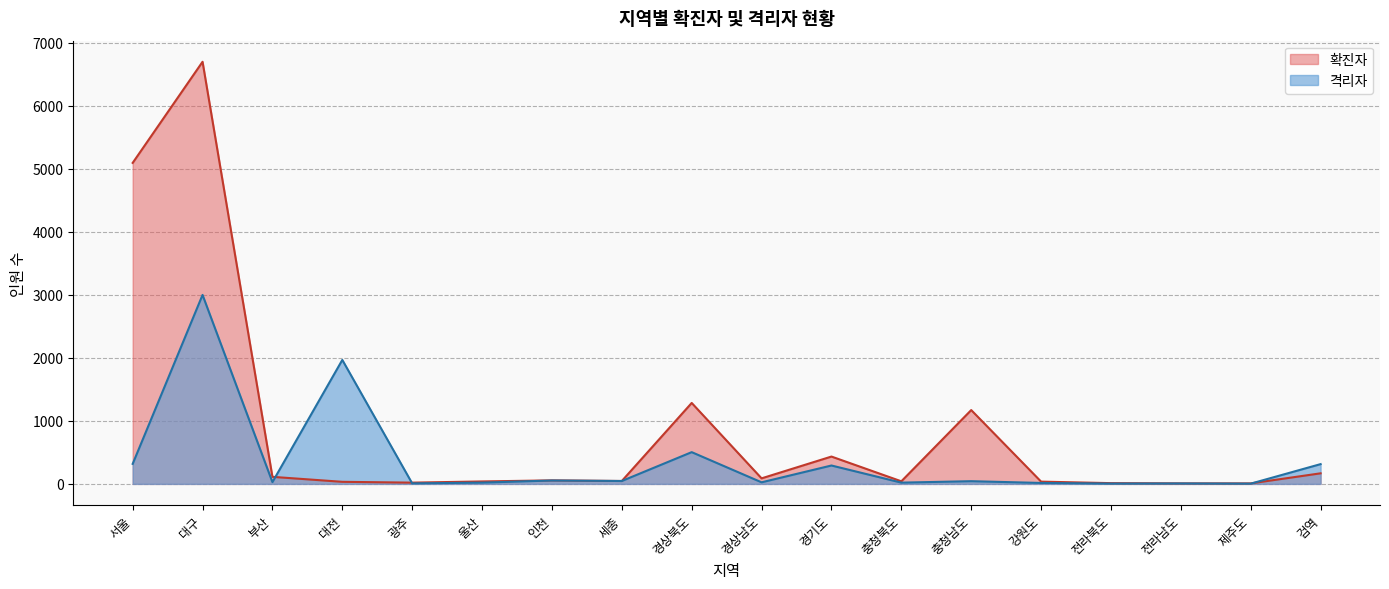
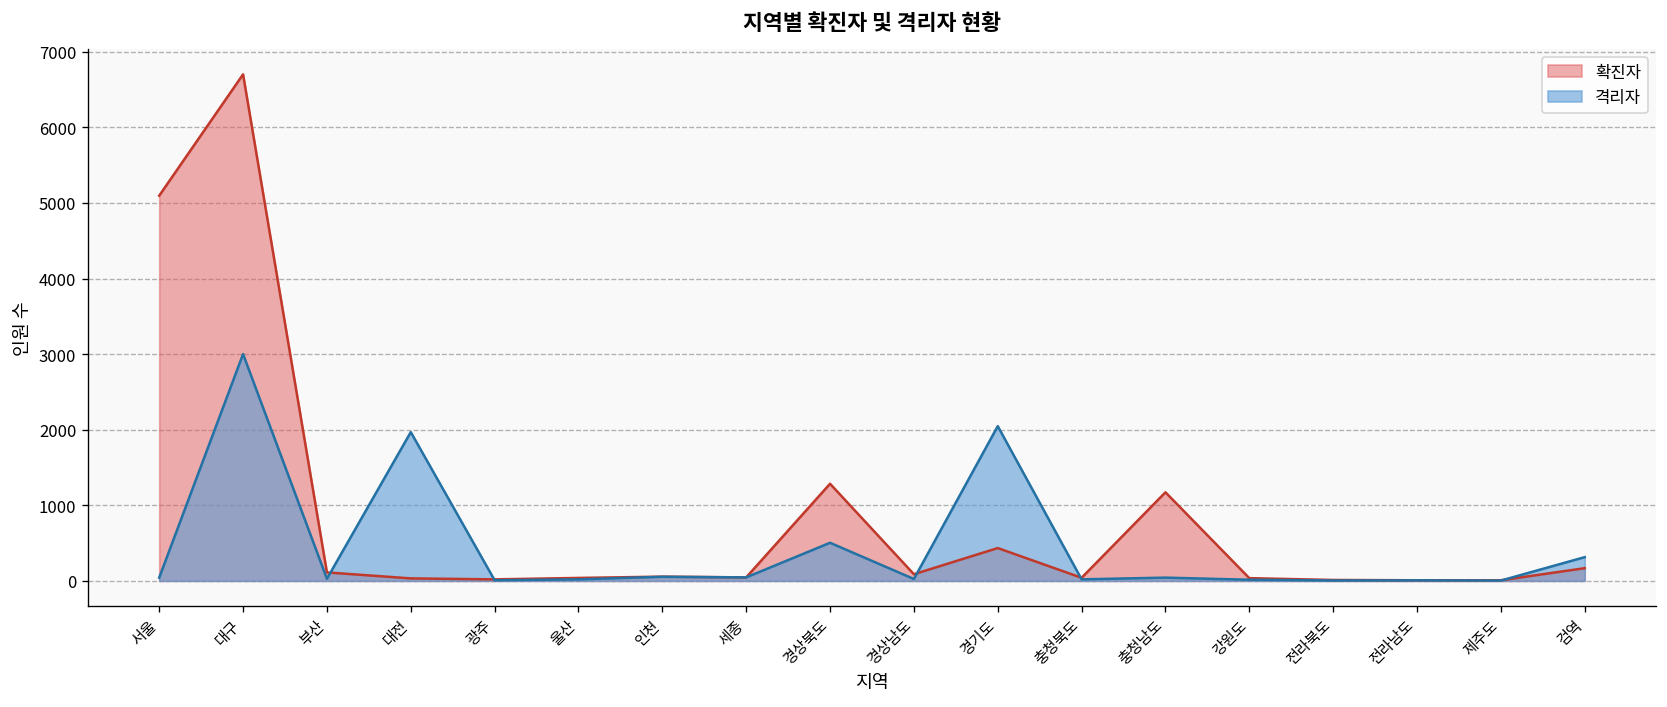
격리자, 서울: 300 -> 0
격리자, 경기도: 300 -> 2000
